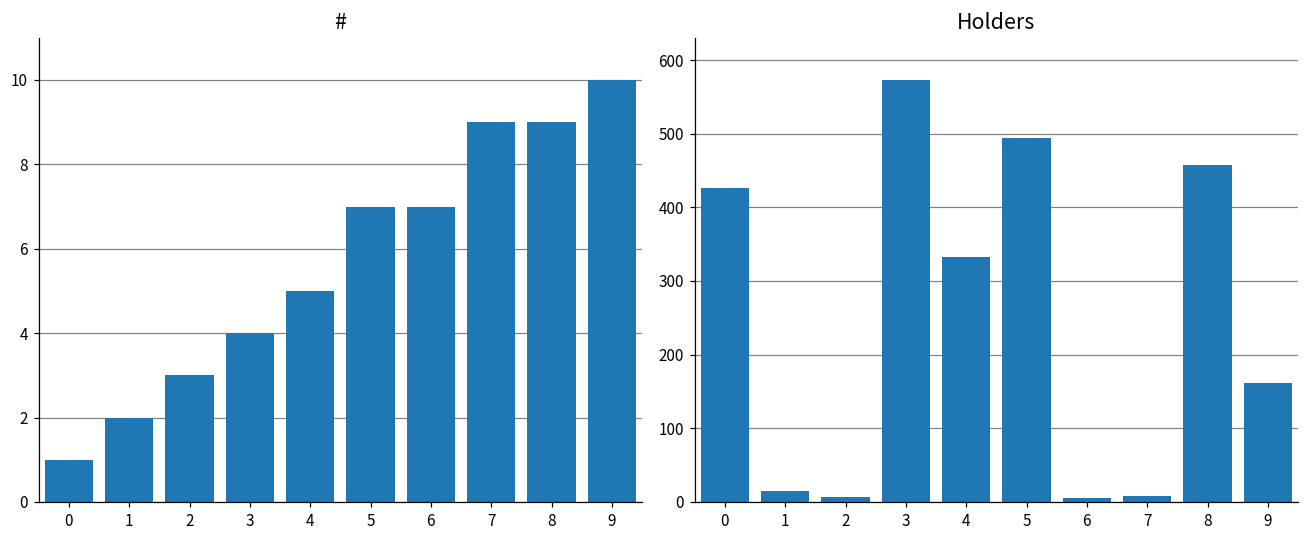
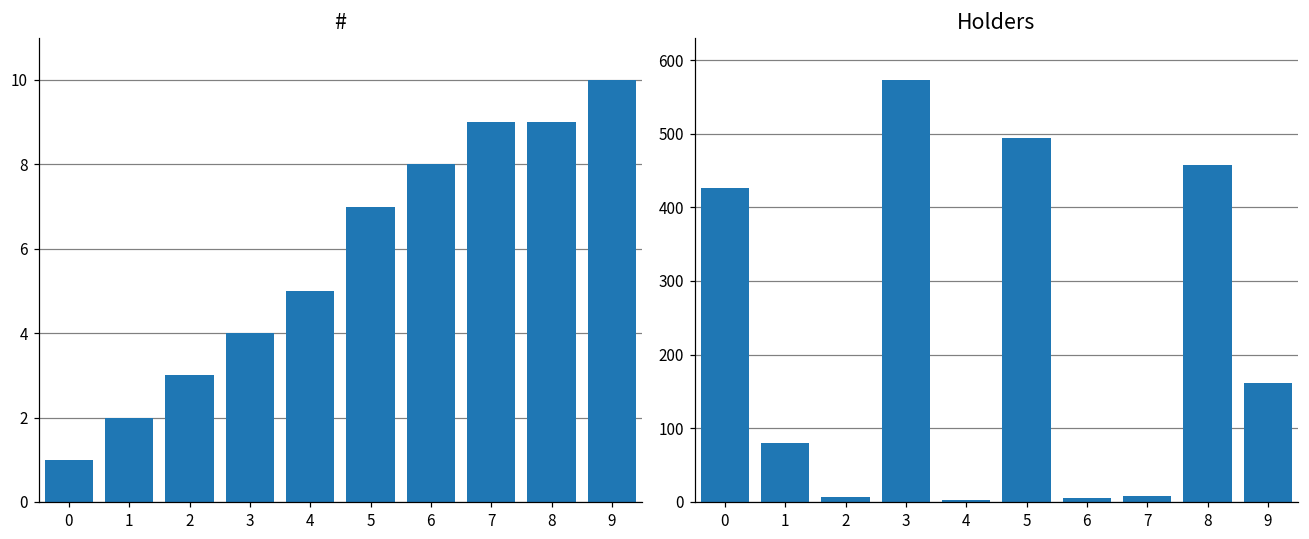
#, 6: 7 -> 8
Holders, 1: 20 -> 80
Holders, 4: 330 -> 0
